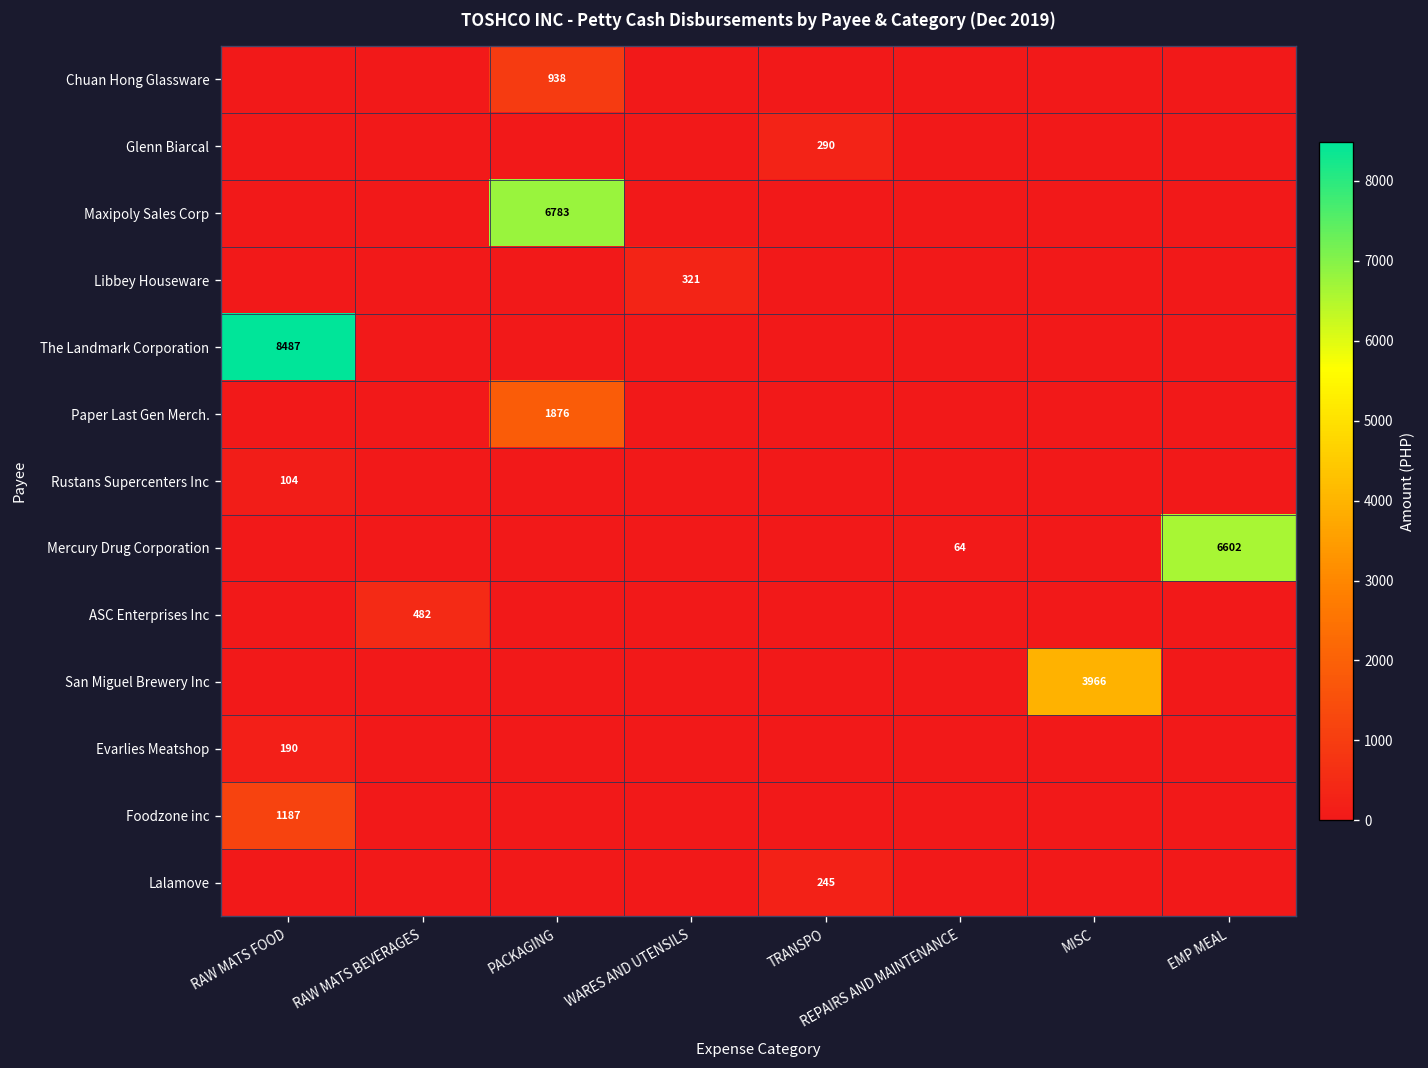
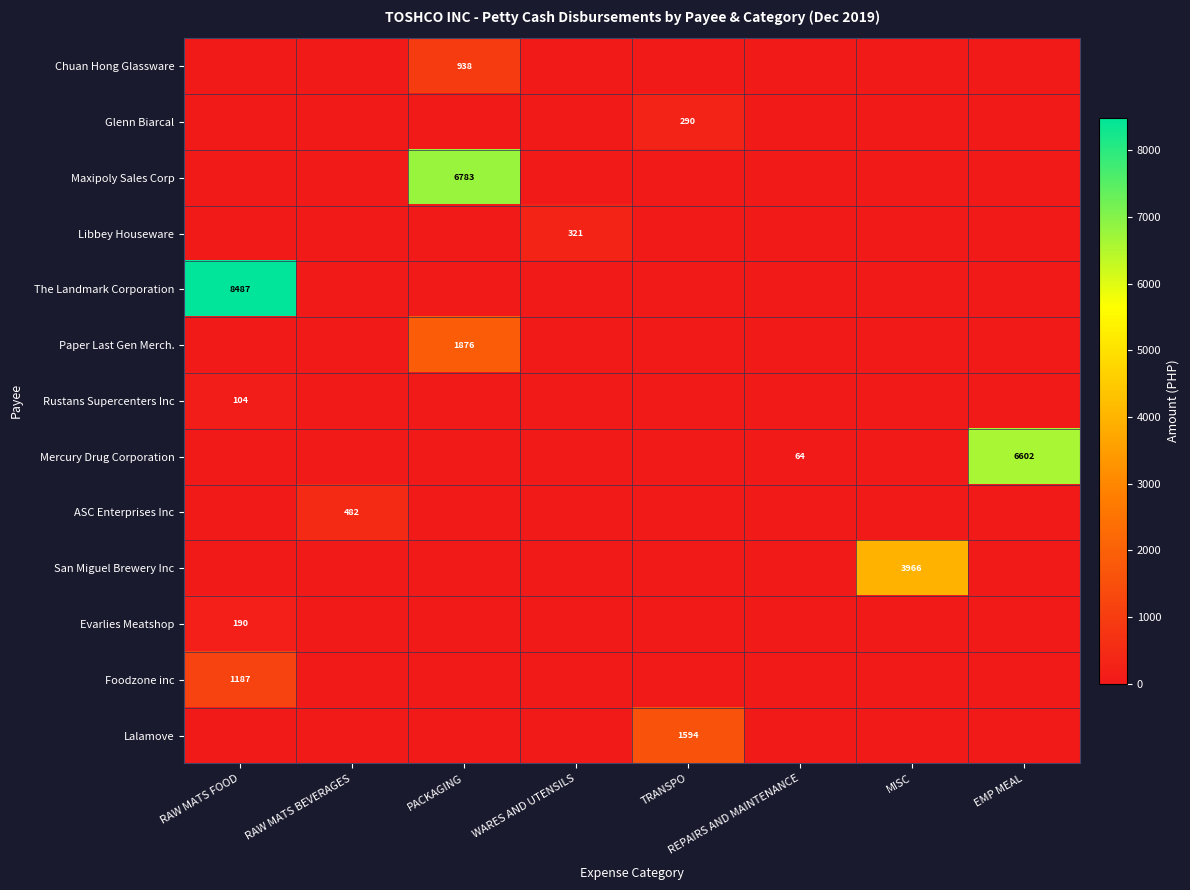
Lalamove, TRANSPO: 245 -> 1594
